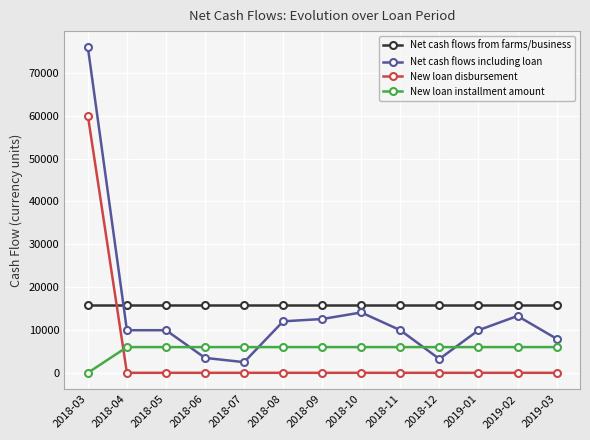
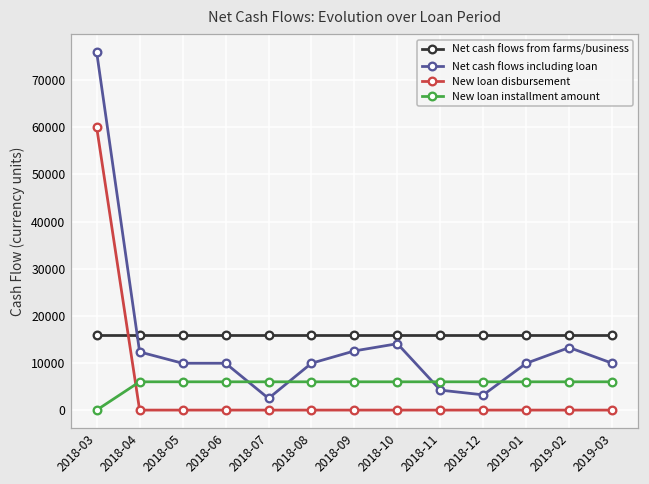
Net cash flows including loan, 2018-04: 10000 -> 12000
Net cash flows including loan, 2018-06: 3000 -> 10000
Net cash flows including loan, 2018-08: 12000 -> 10000
Net cash flows including loan, 2018-11: 10000 -> 4000
Net cash flows including loan, 2019-03: 8000 -> 10000
